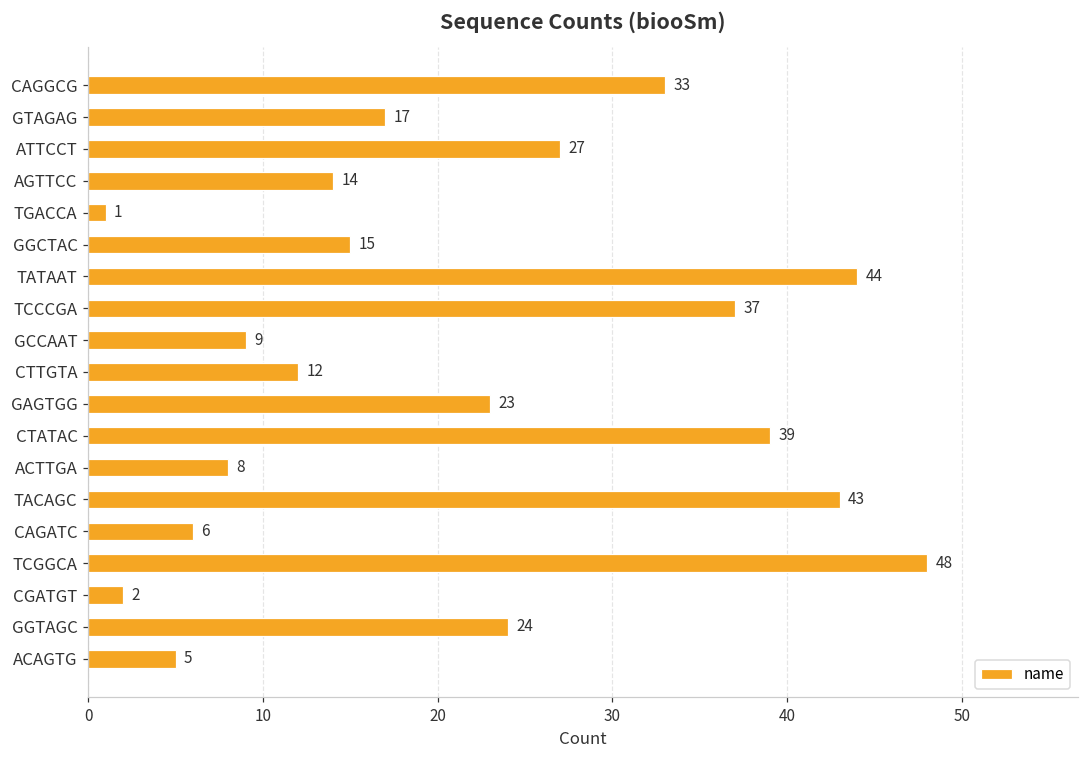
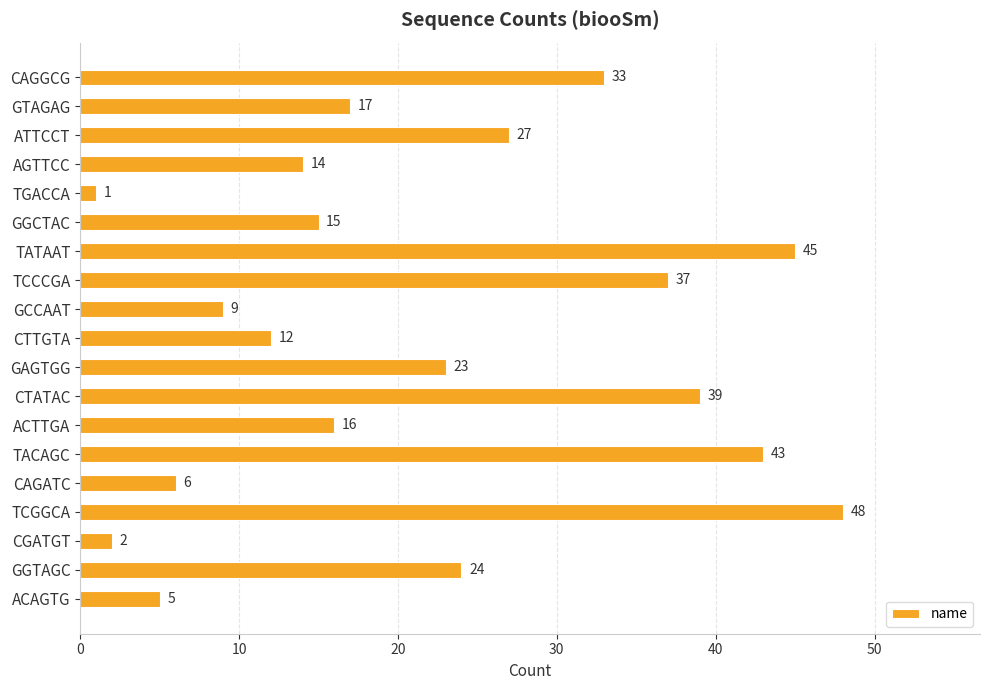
TATAAT: 44 -> 45
ACTTGA: 8 -> 16
